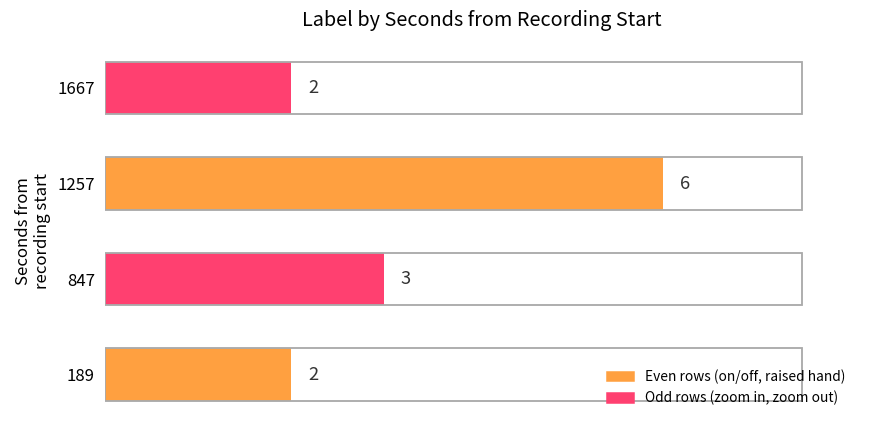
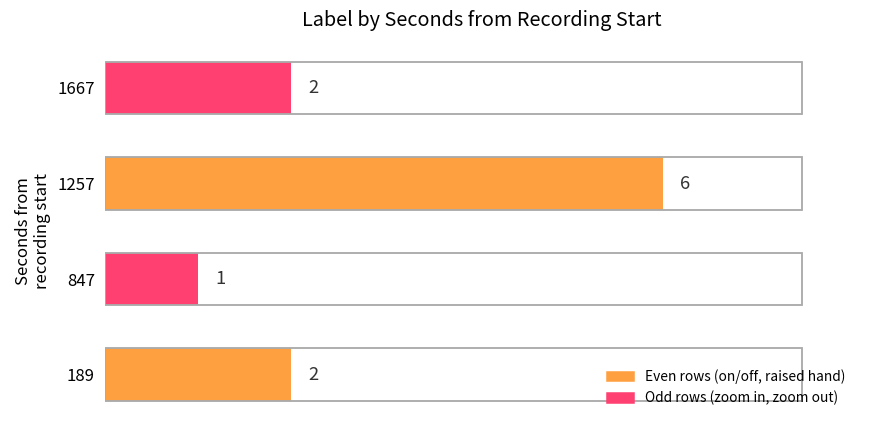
847: 3 -> 1
